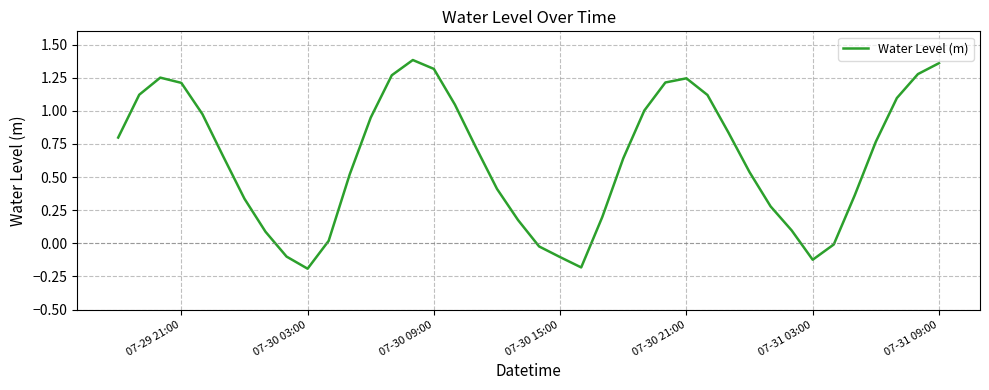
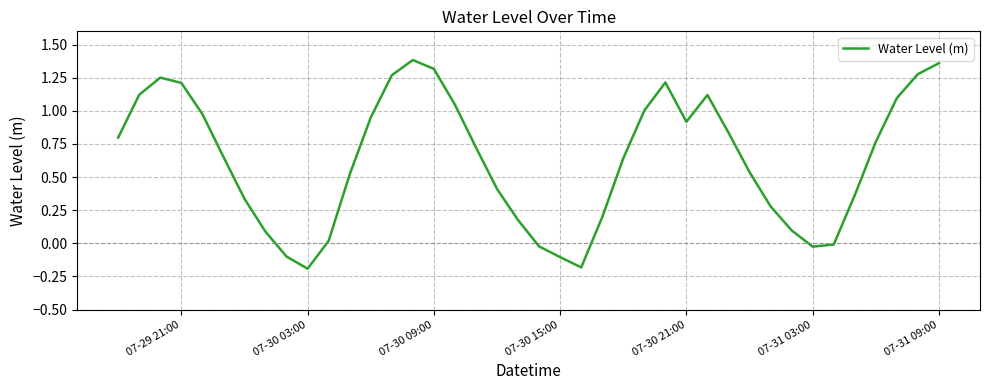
07-30 21:00: 1.25 -> 0.92
07-31 03:00: -0.12 -> -0.02
